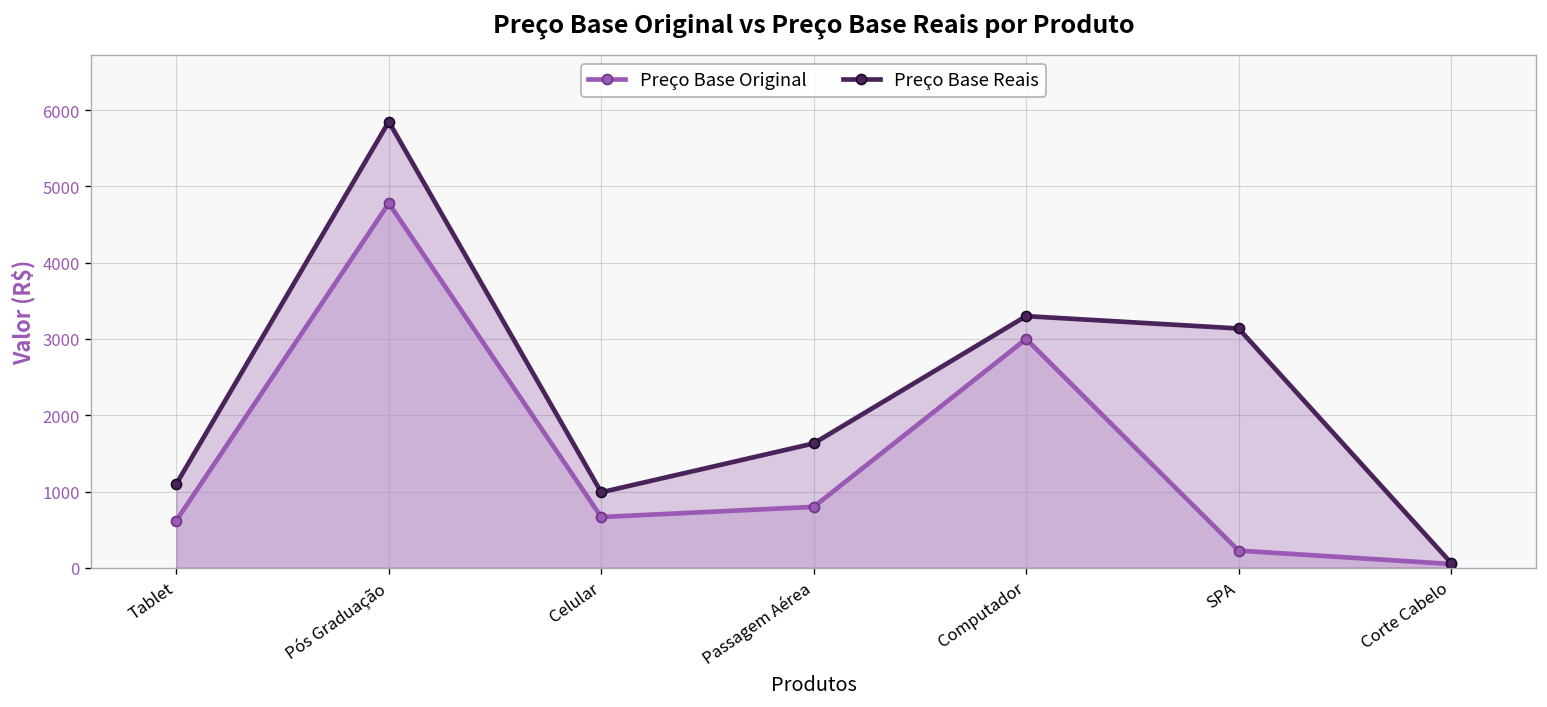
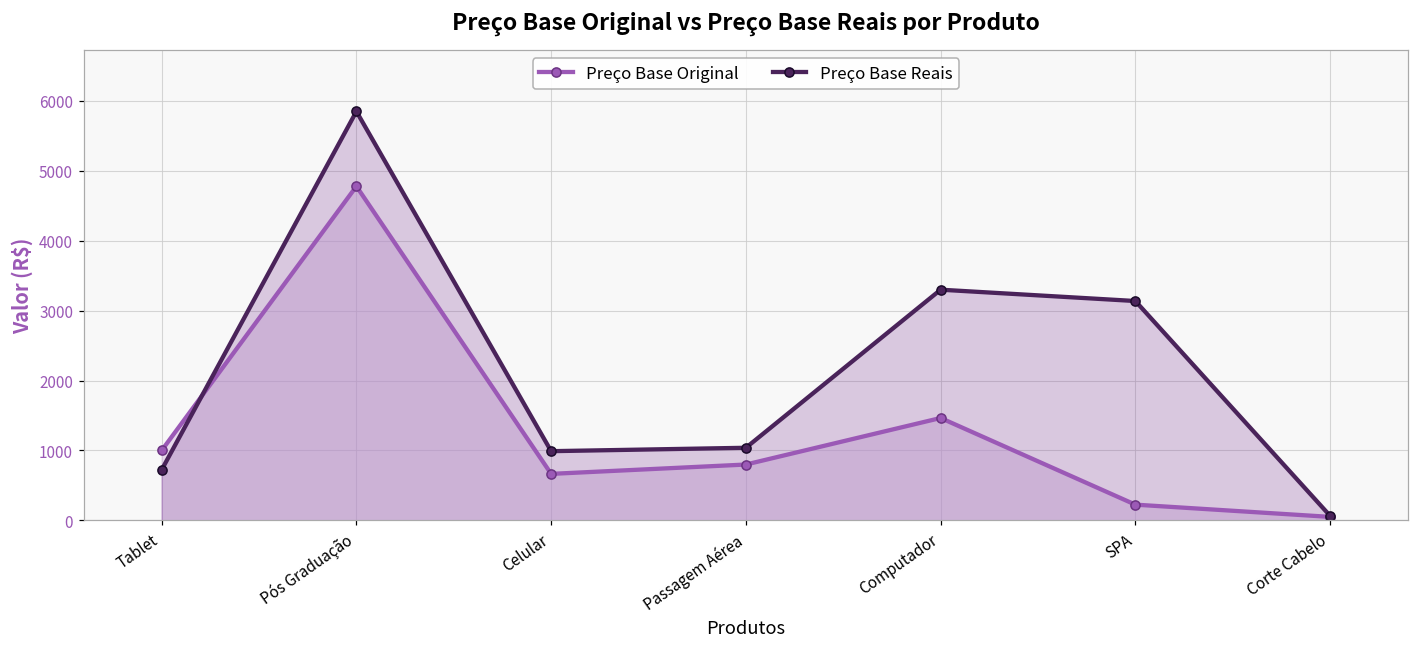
Preço Base Original, Tablet: 600 -> 1000
Preço Base Reais, Tablet: 1100 -> 700
Preço Base Reais, Passagem Aérea: 1600 -> 1000
Preço Base Original, Computador: 3000 -> 1500
